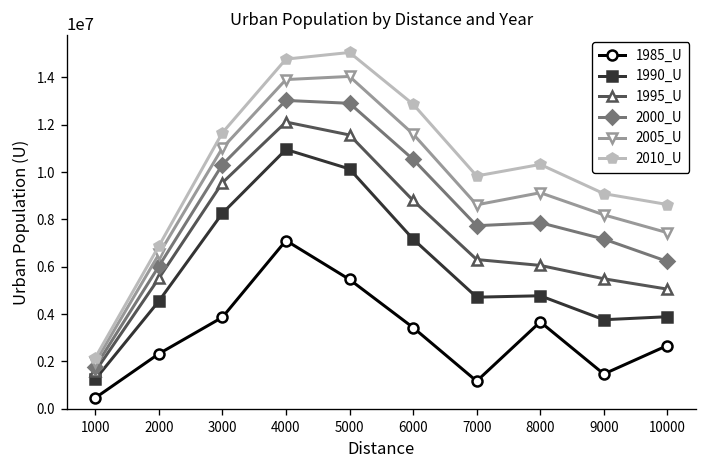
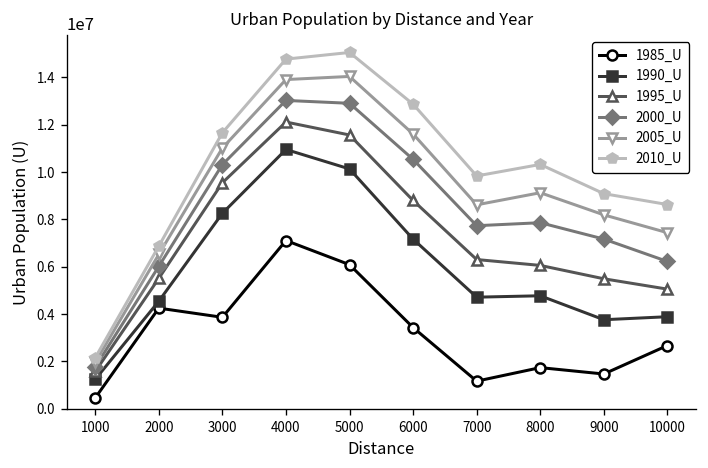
1985_U, 2000: 2300000 -> 4300000
1985_U, 5000: 5500000 -> 6100000
1985_U, 8000: 3700000 -> 1700000
